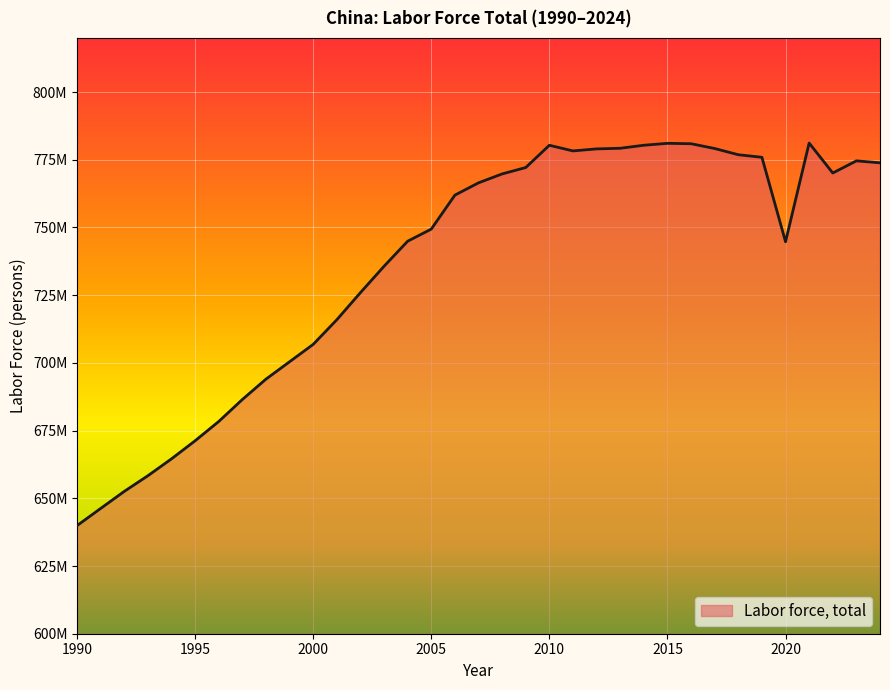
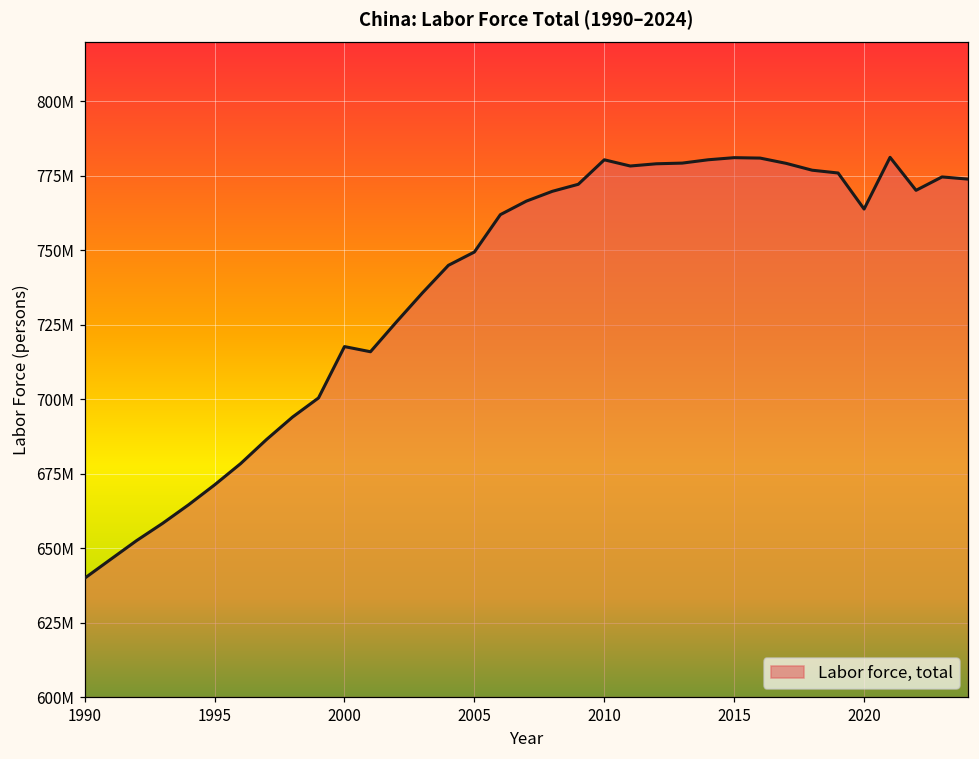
2000: 707000000 -> 718000000
2020: 745000000 -> 764000000
